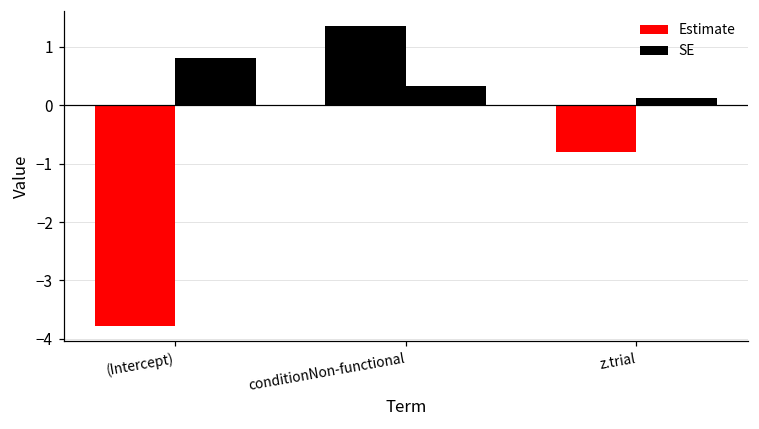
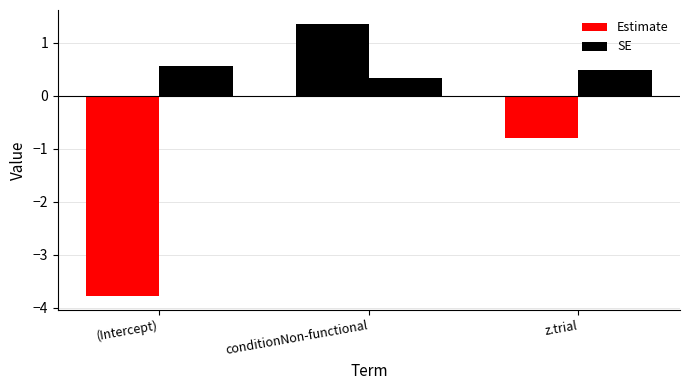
SE, (Intercept): 0.8 -> 0.6
SE, z.trial: 0.1 -> 0.5
